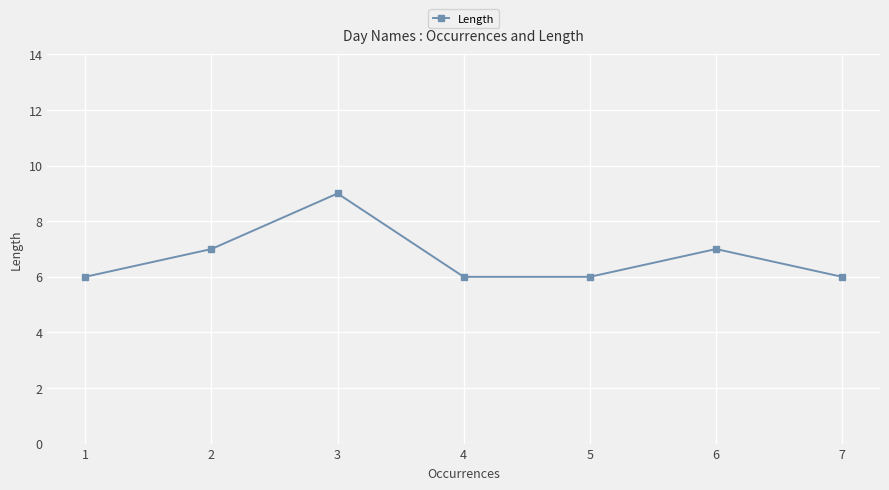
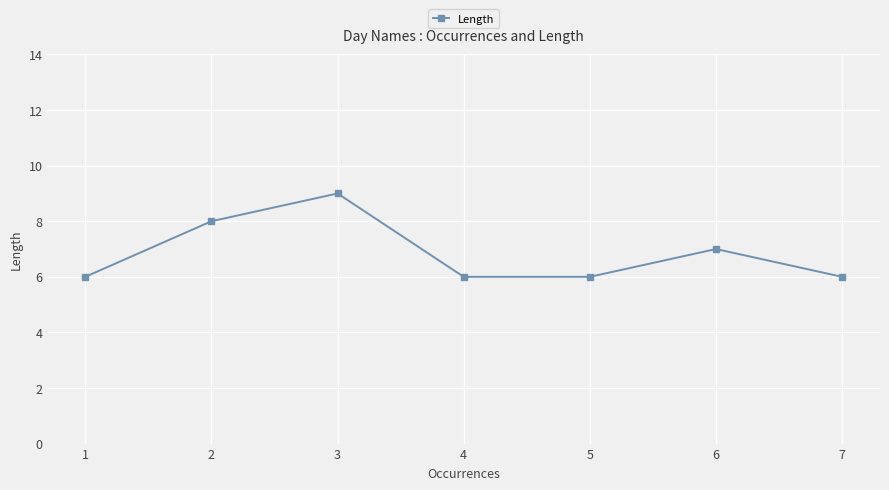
2: 7 -> 8
